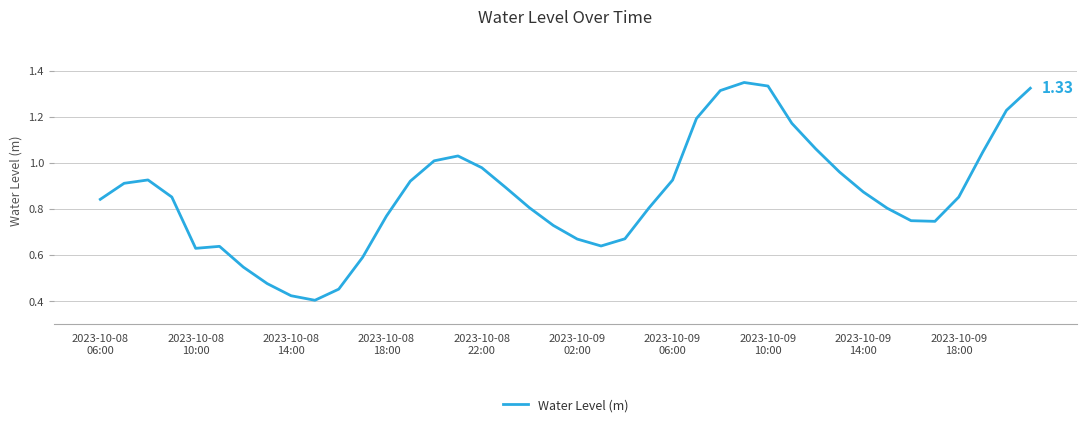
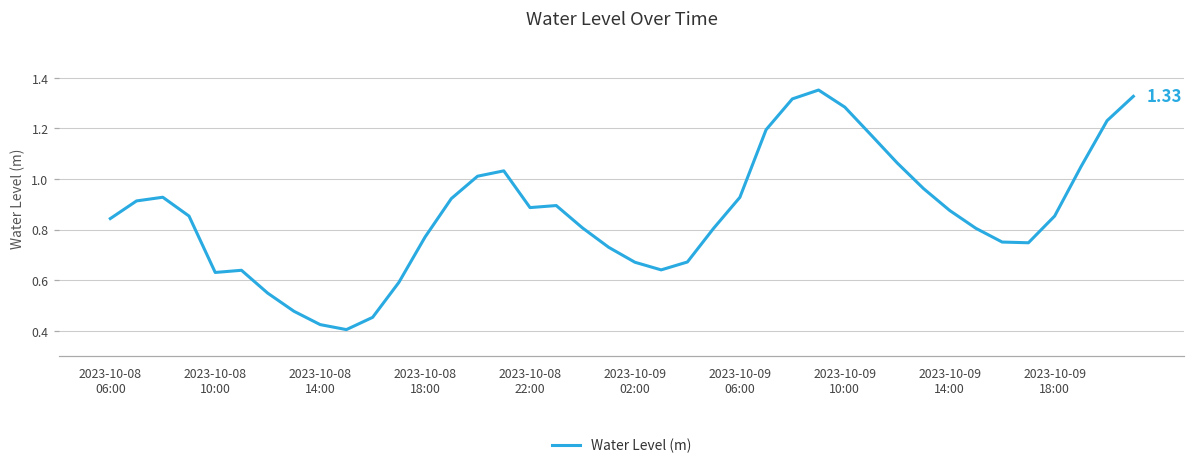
2023-10-08 22:00: 0.98 -> 0.89
2023-10-09 10:00: 1.34 -> 1.28
